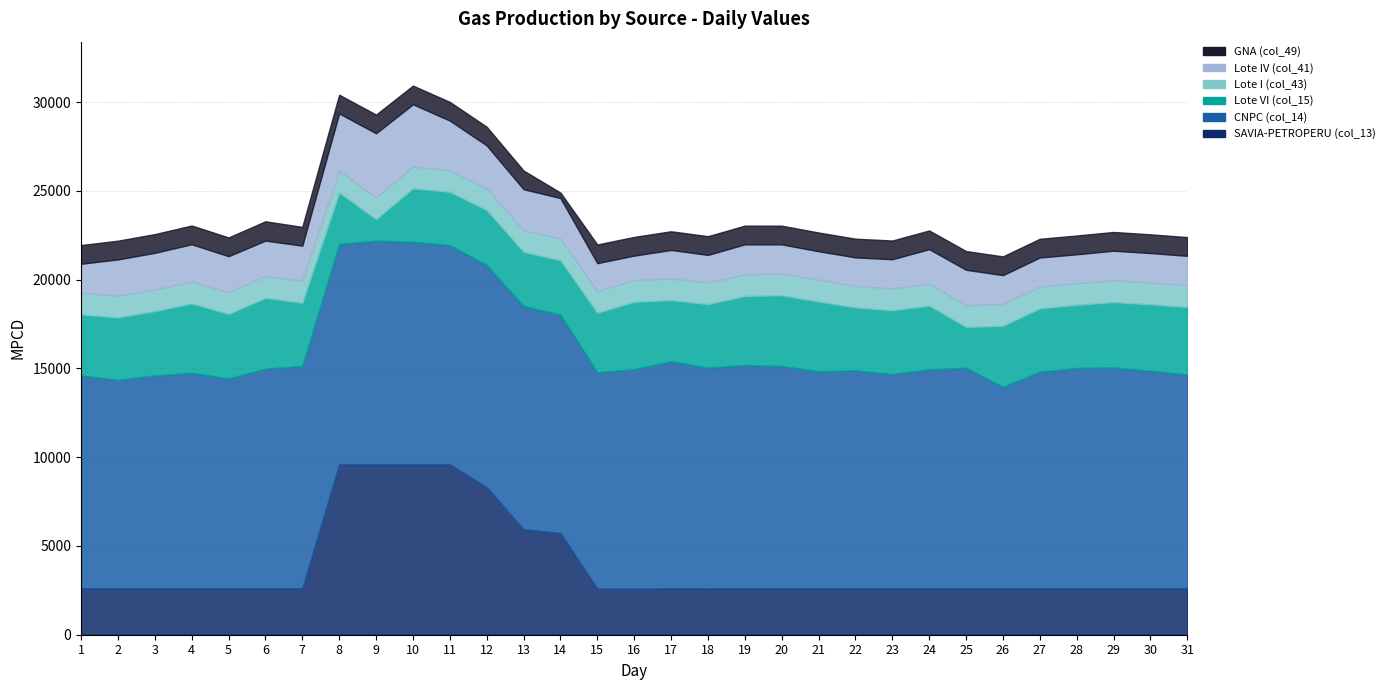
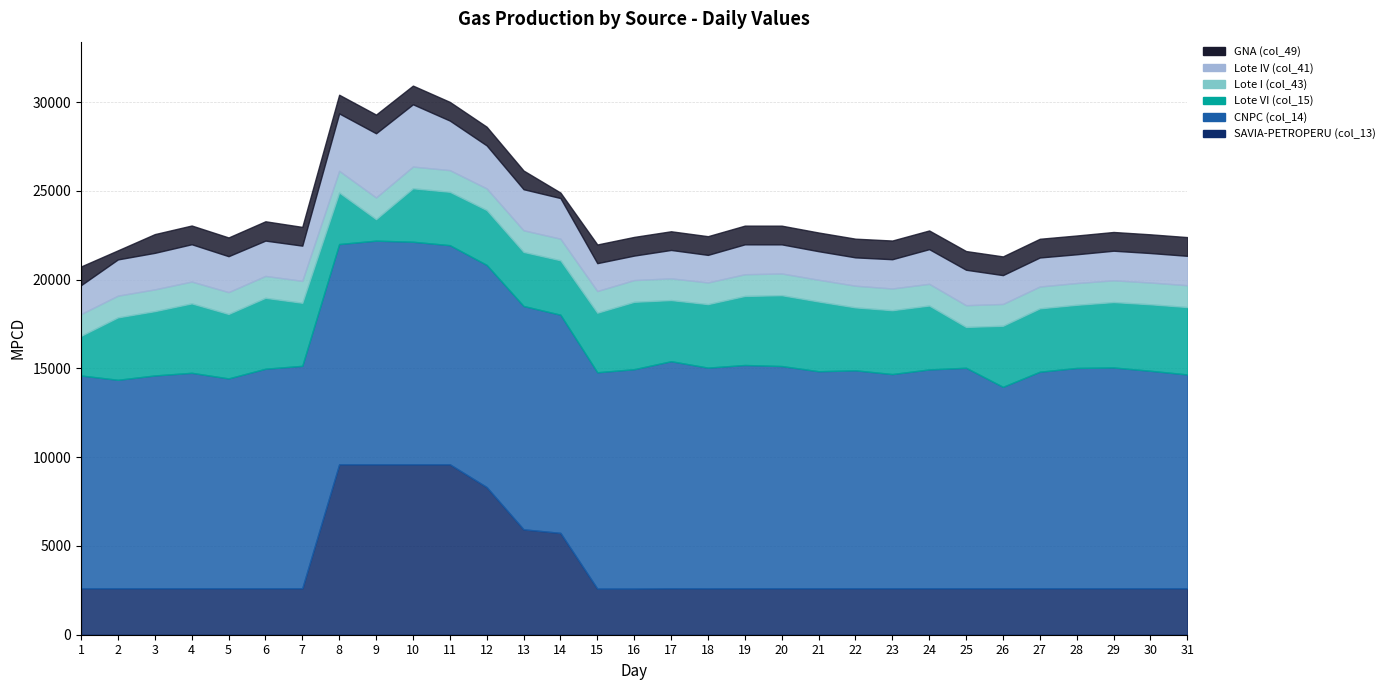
Lote VI (col_15), 1: 3400 -> 2200
GNA (col_49), 2: 1100 -> 500
